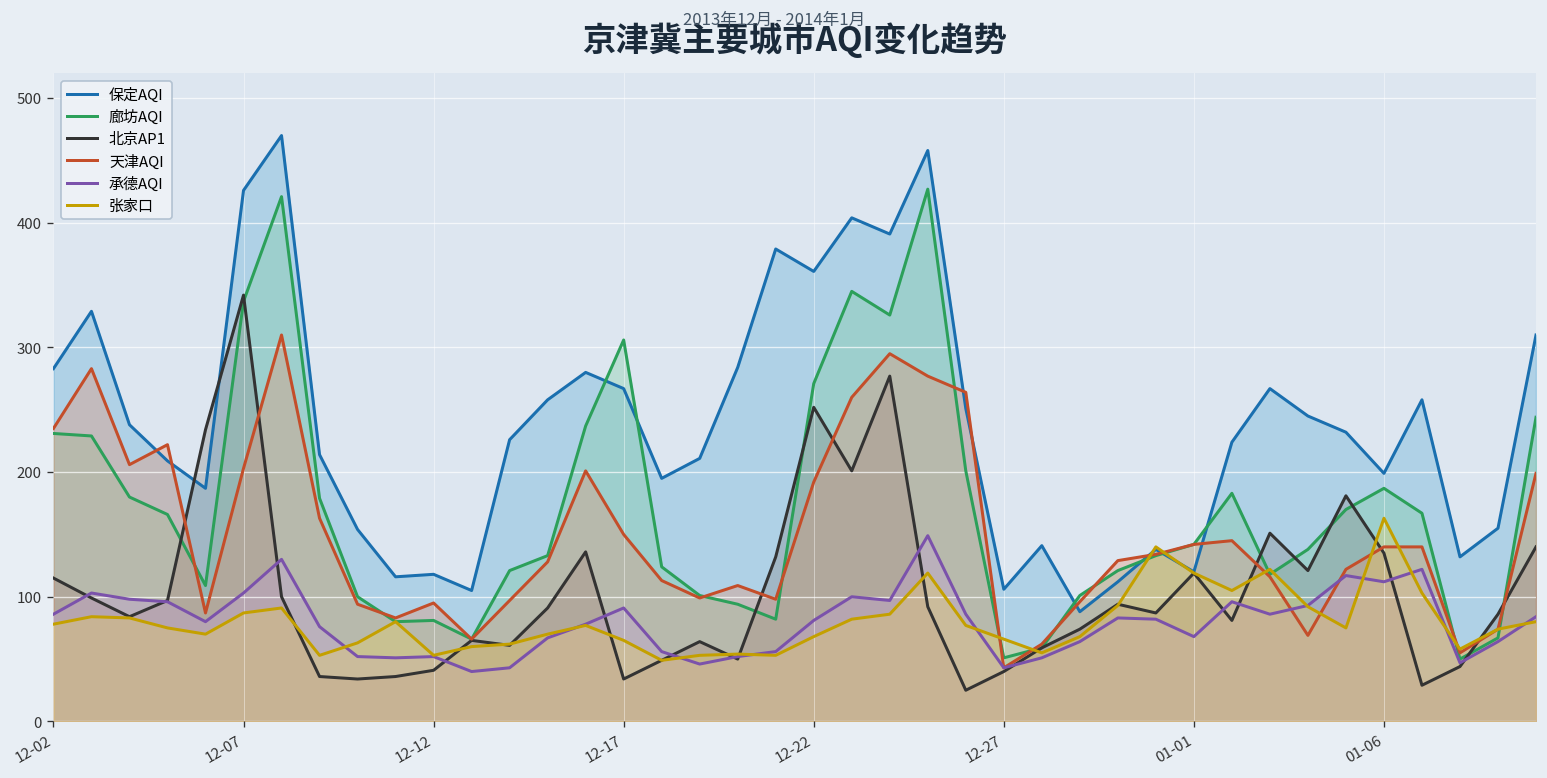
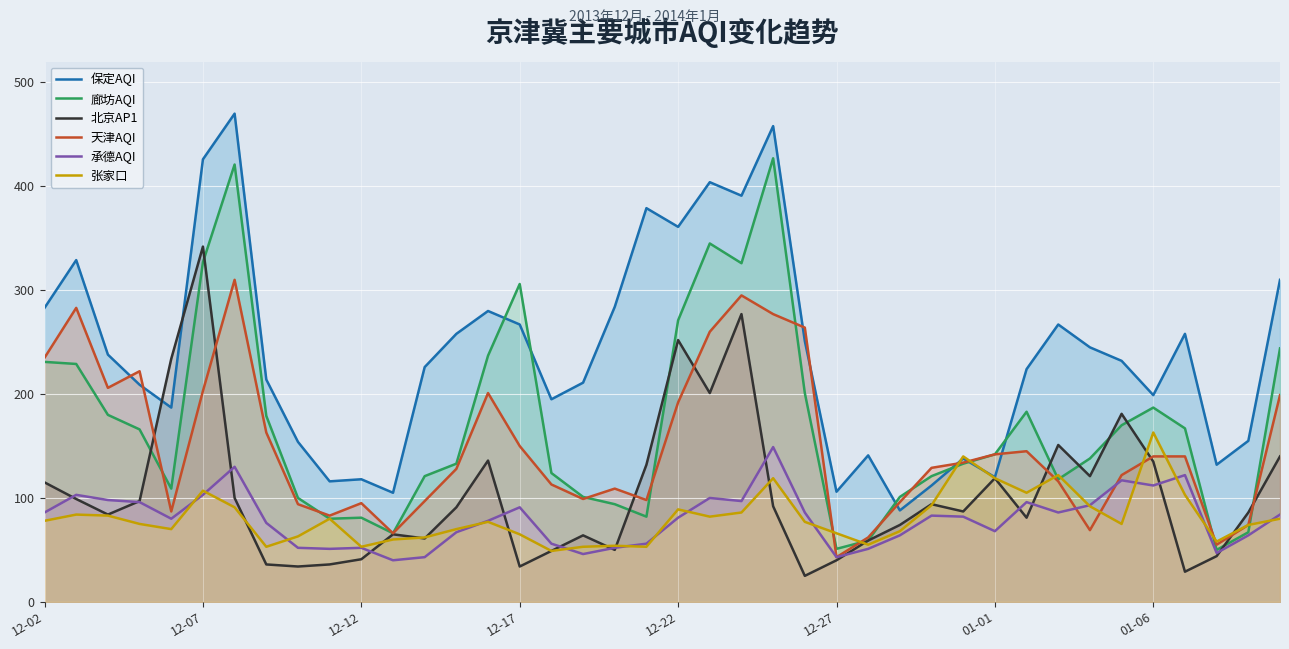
廊坊AQI, 12-07: 337 -> 327
张家口, 12-07: 87 -> 107
张家口, 12-22: 68 -> 89
